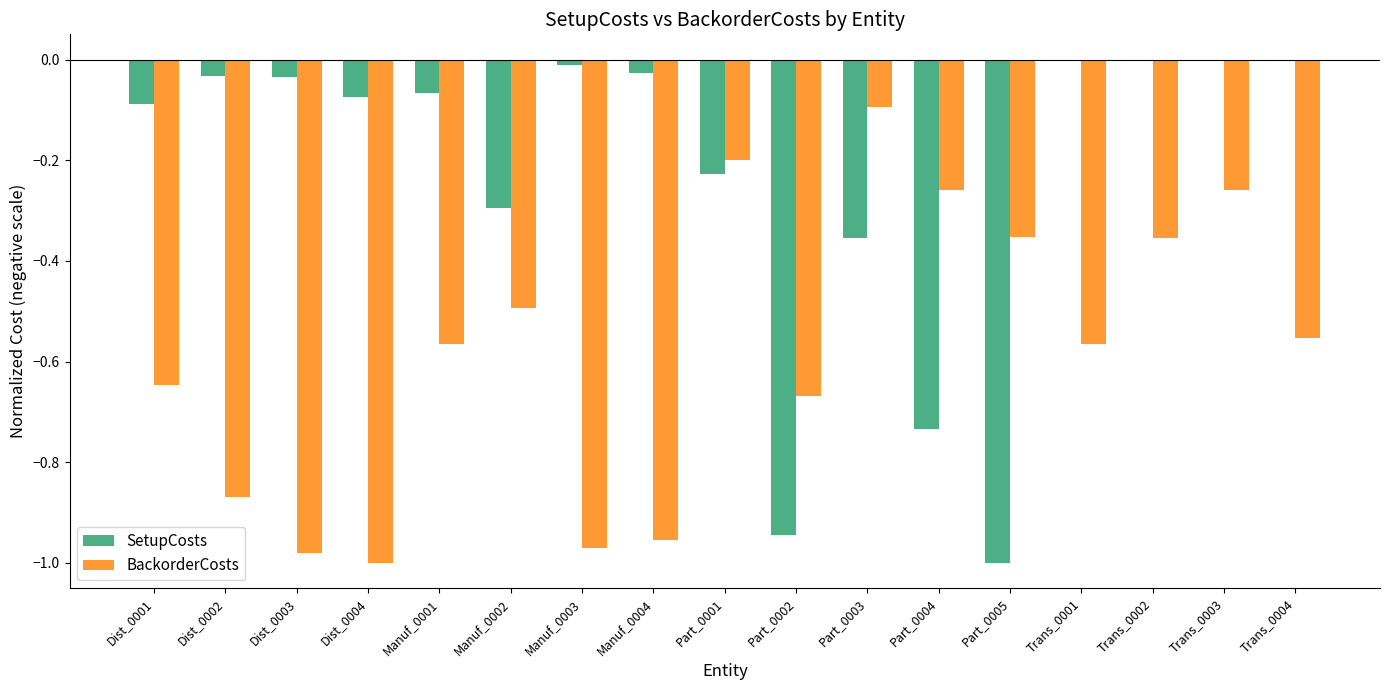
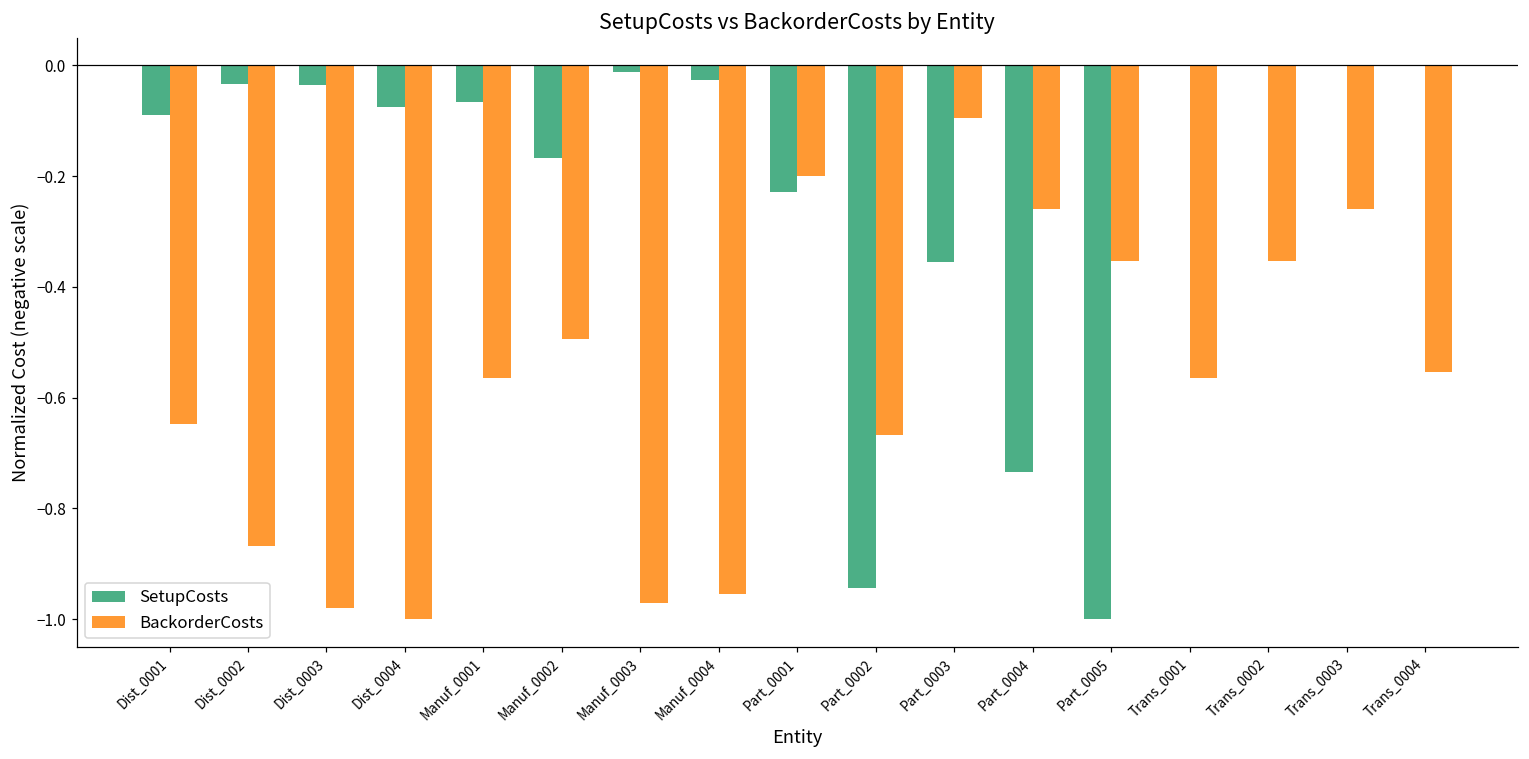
SetupCosts, Manuf_0002: -0.30 -> -0.17
